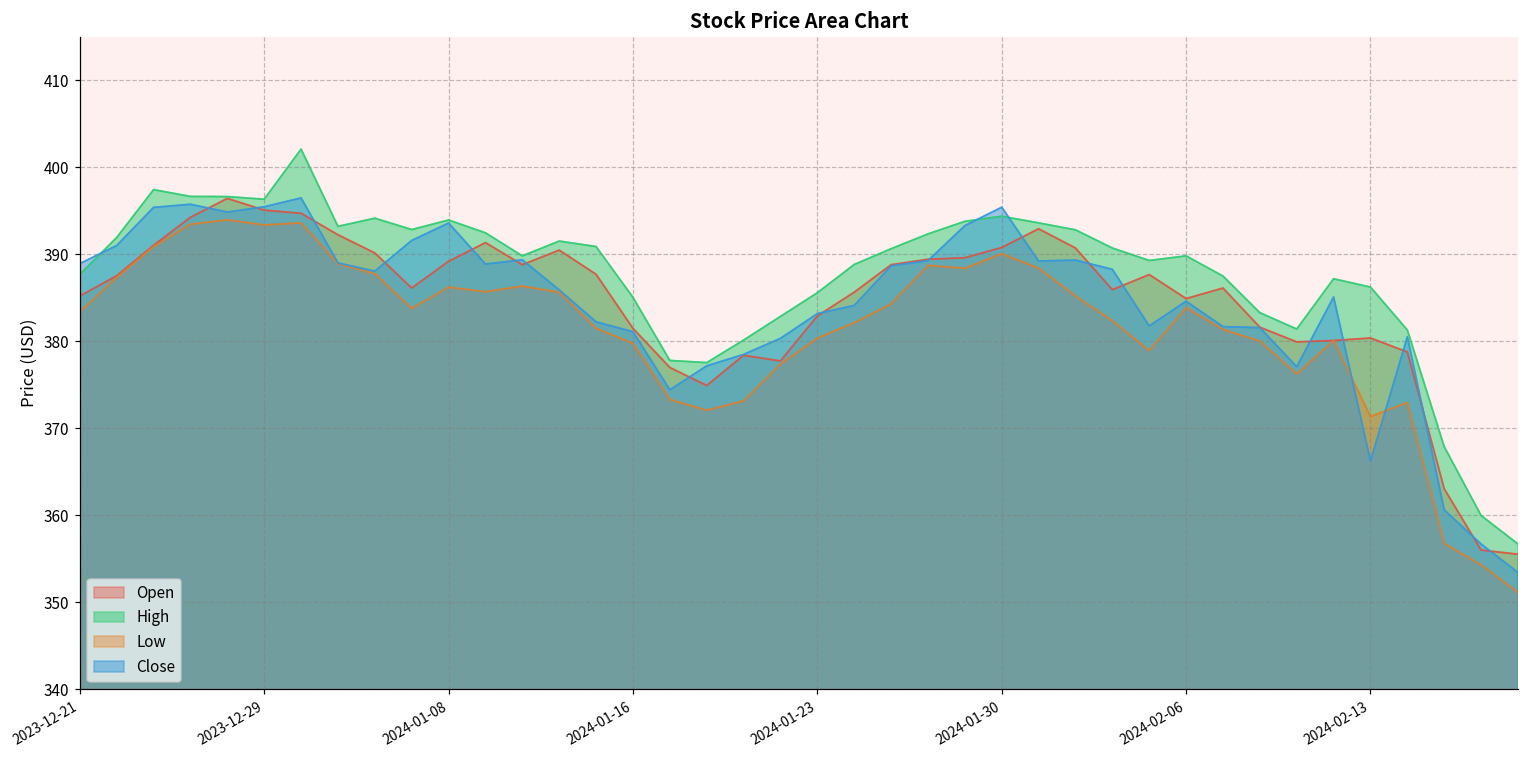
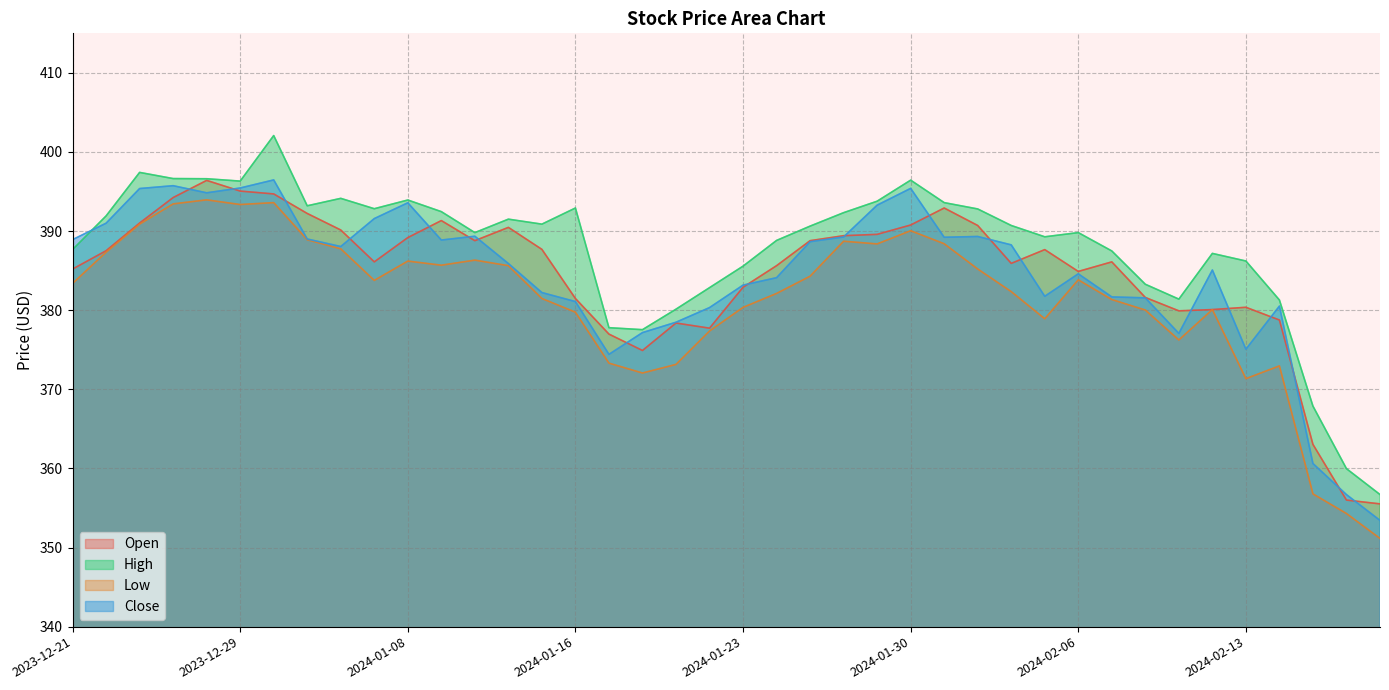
High, 2024-01-16: 385 -> 393
High, 2024-01-30: 394 -> 396
Close, 2024-02-13: 366 -> 375
